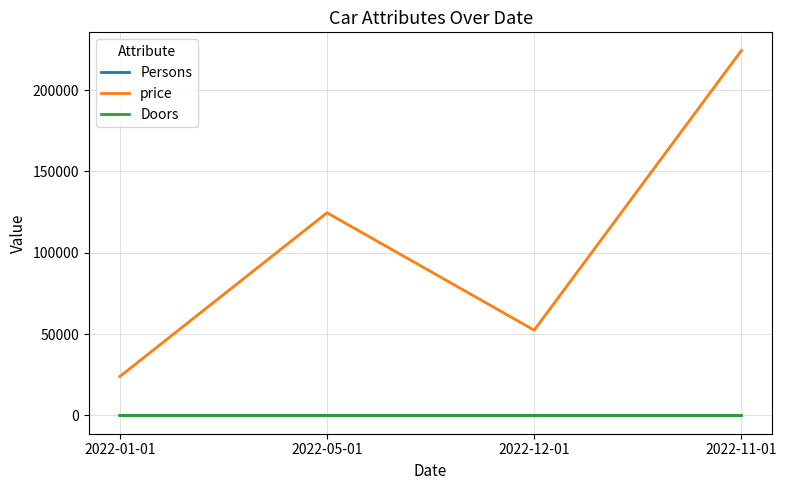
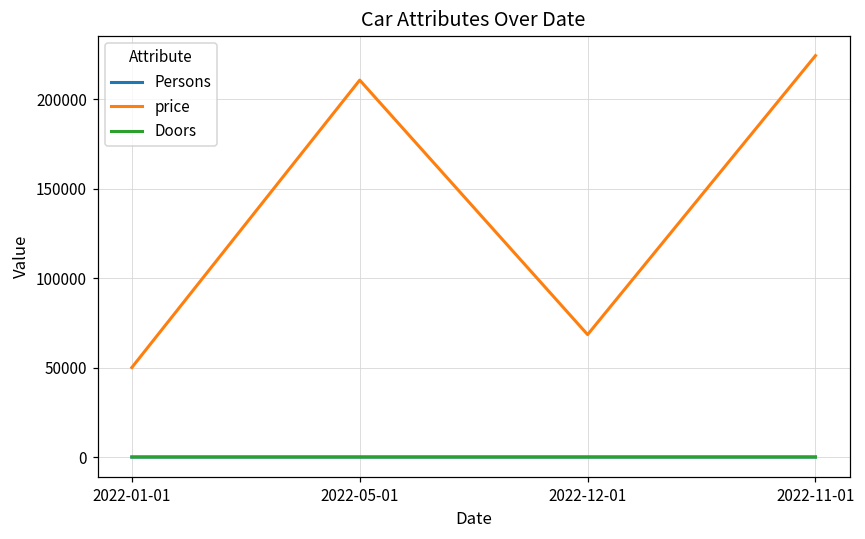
price, 2022-01-01: 24000 -> 50000
price, 2022-05-01: 125000 -> 211000
price, 2022-12-01: 52000 -> 68000
